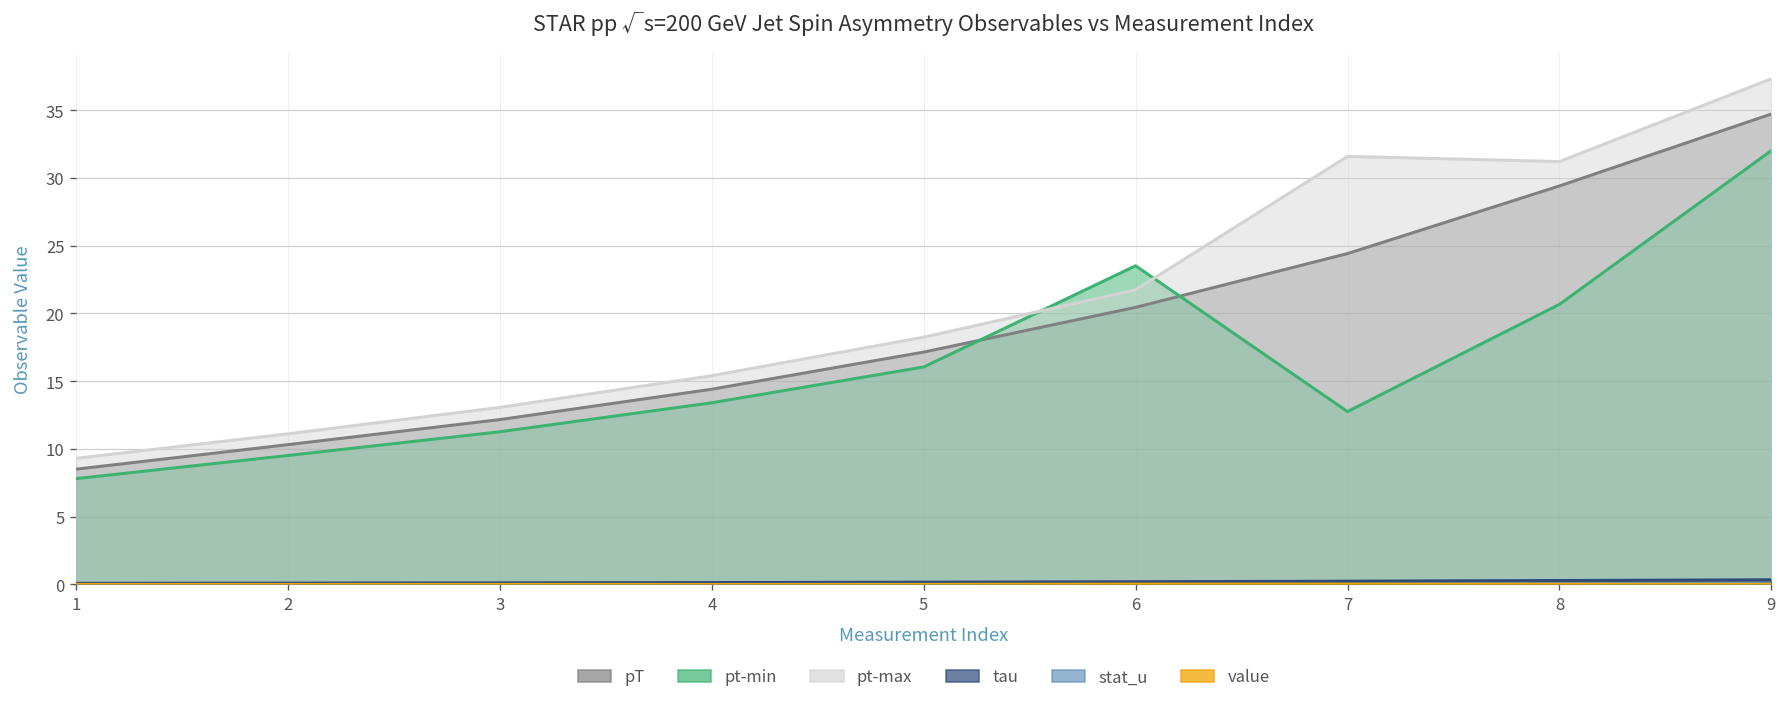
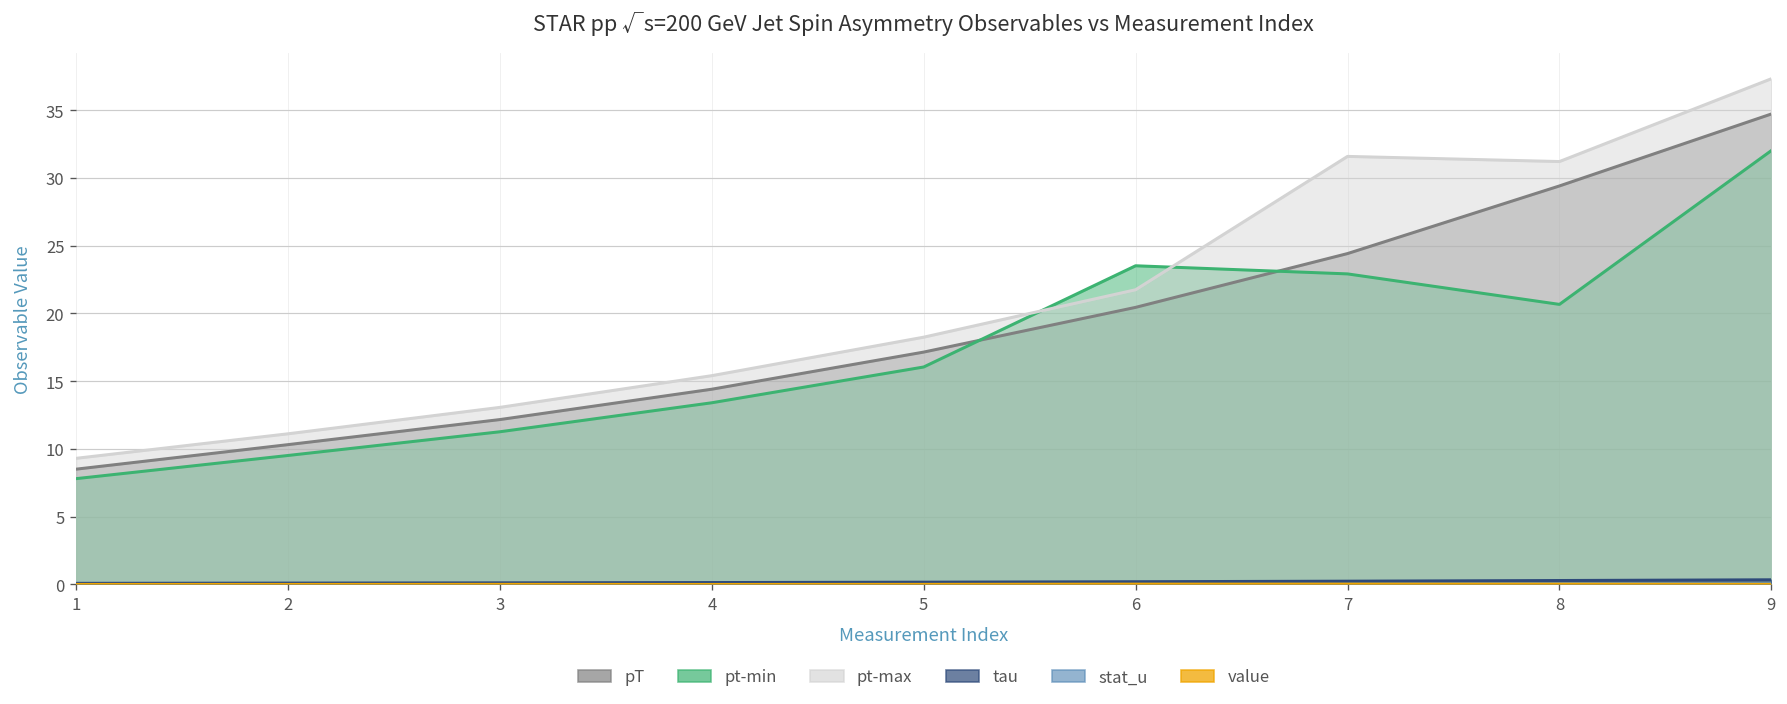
pt-min, 7: 12.8 -> 22.9
